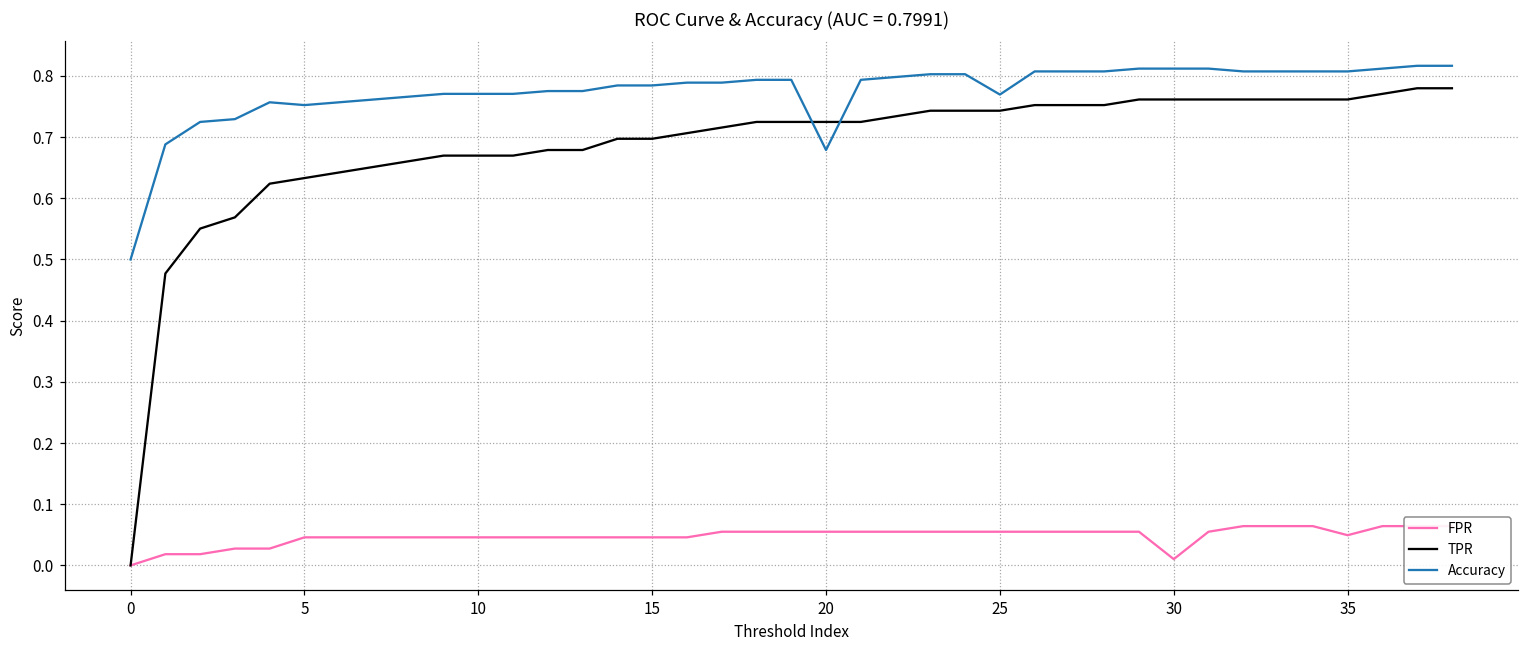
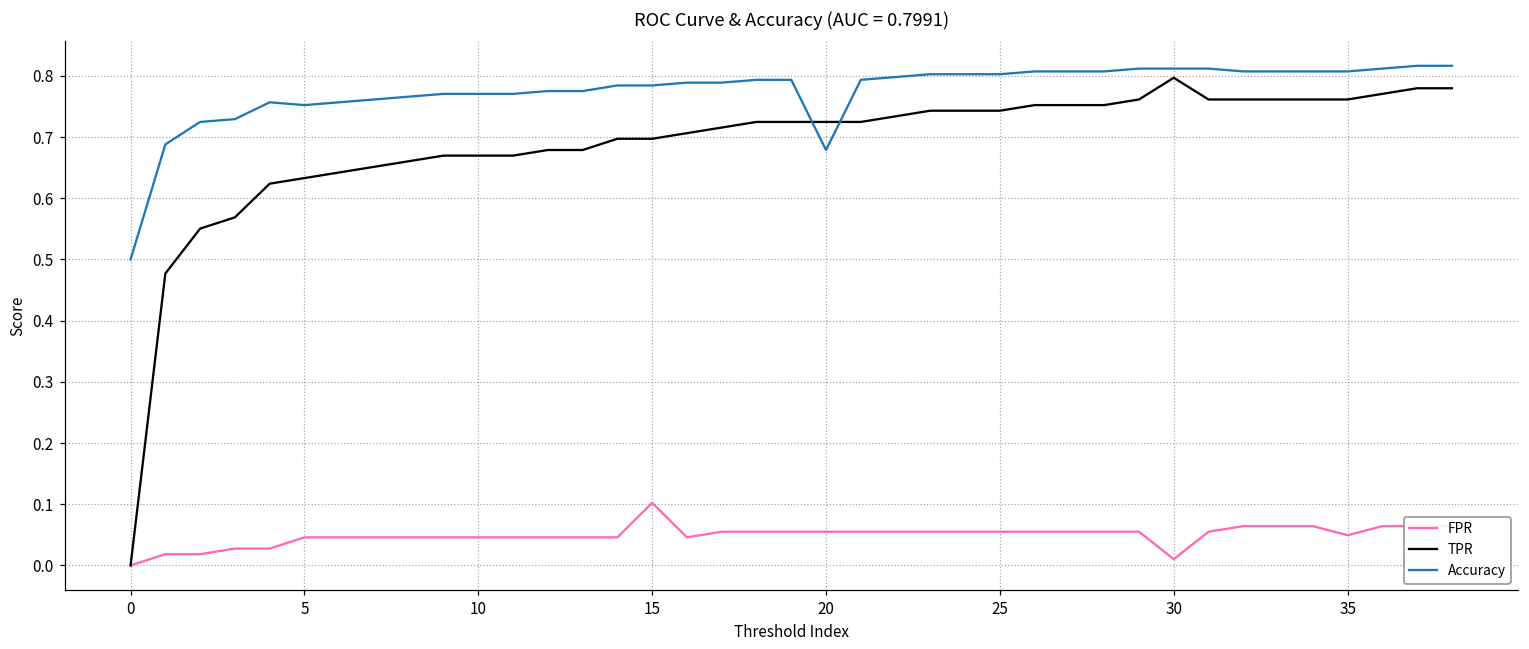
FPR, 15: 0.05 -> 0.10
Accuracy, 25: 0.77 -> 0.80
TPR, 30: 0.76 -> 0.80
